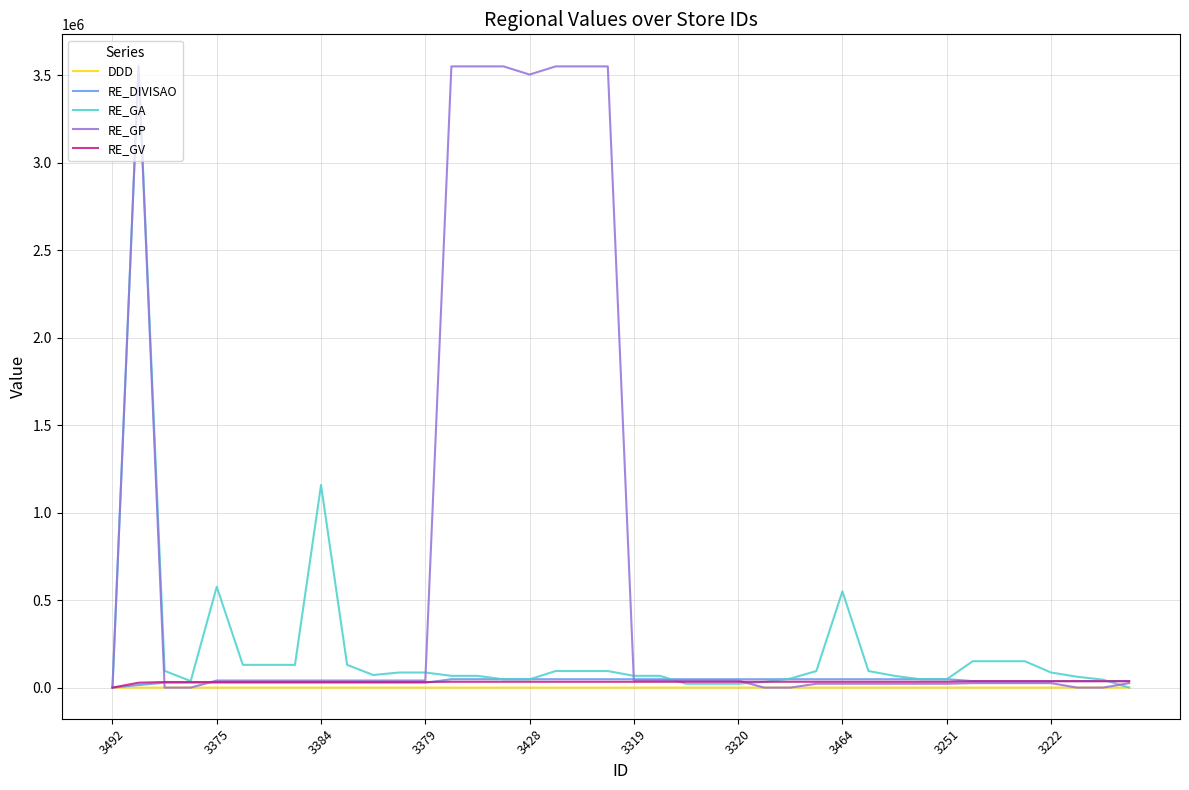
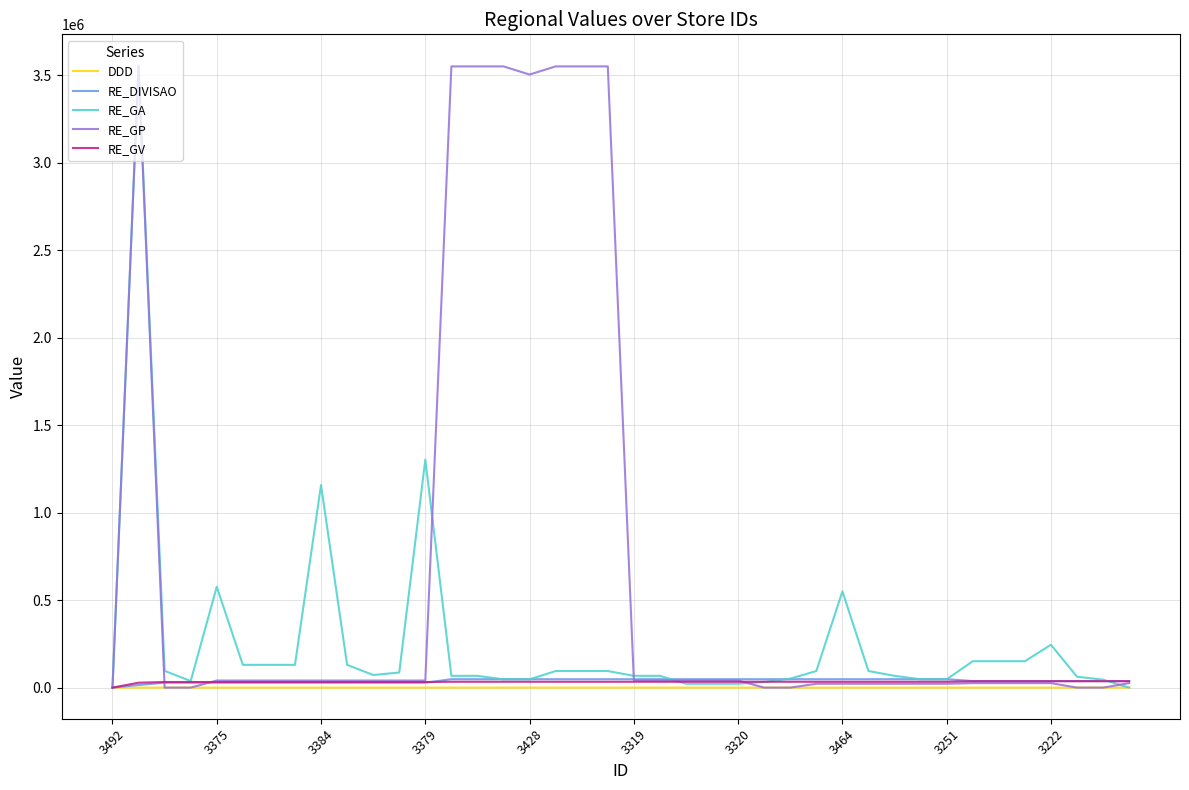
RE_GA, 3379: 90000 -> 1300000
RE_GA, 3222: 90000 -> 250000
